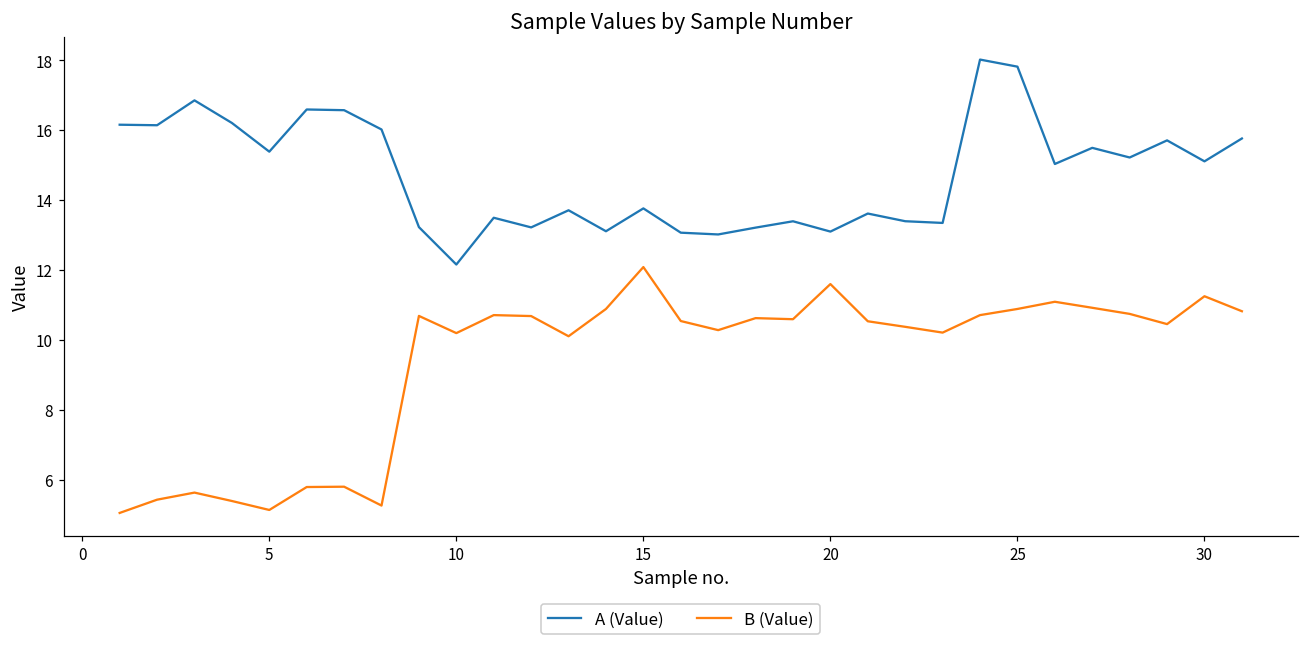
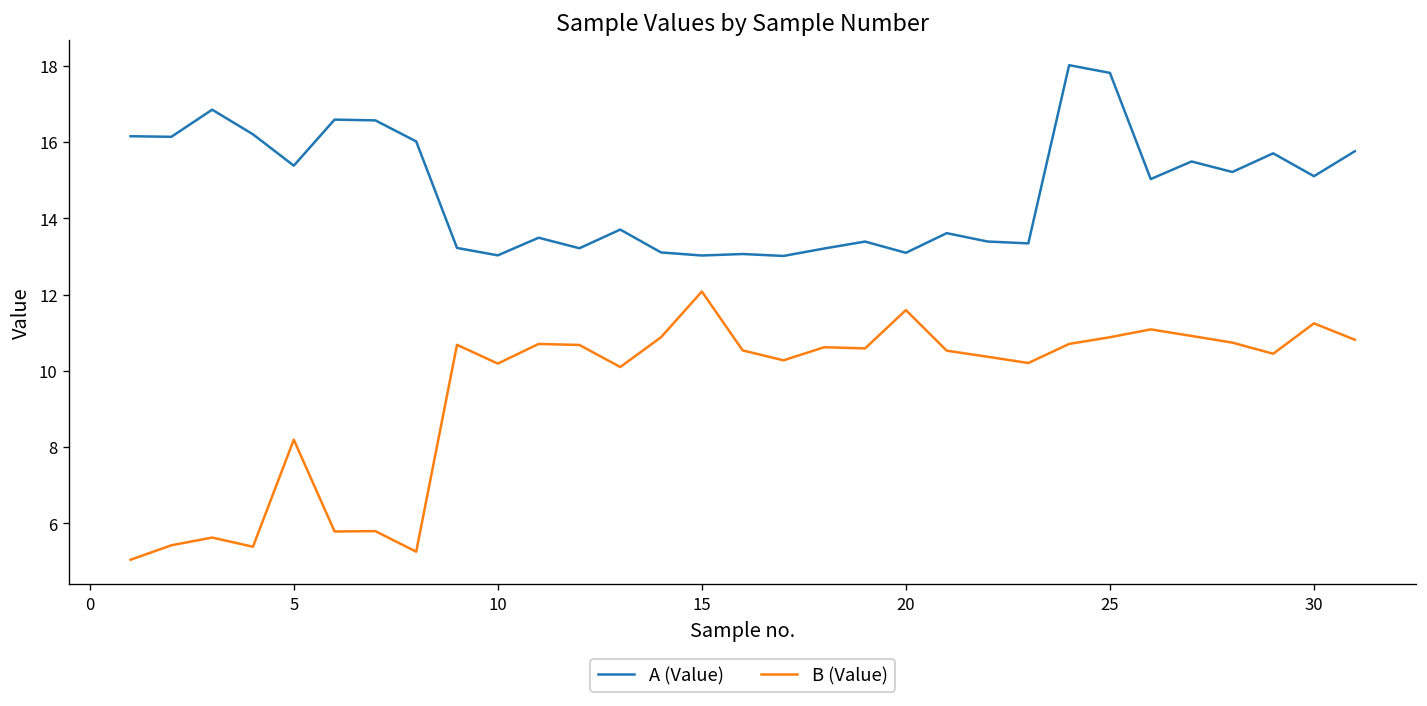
B (Value), 5: 5.1 -> 8.2
A (Value), 10: 12.2 -> 13.0
A (Value), 15: 13.8 -> 13.0
